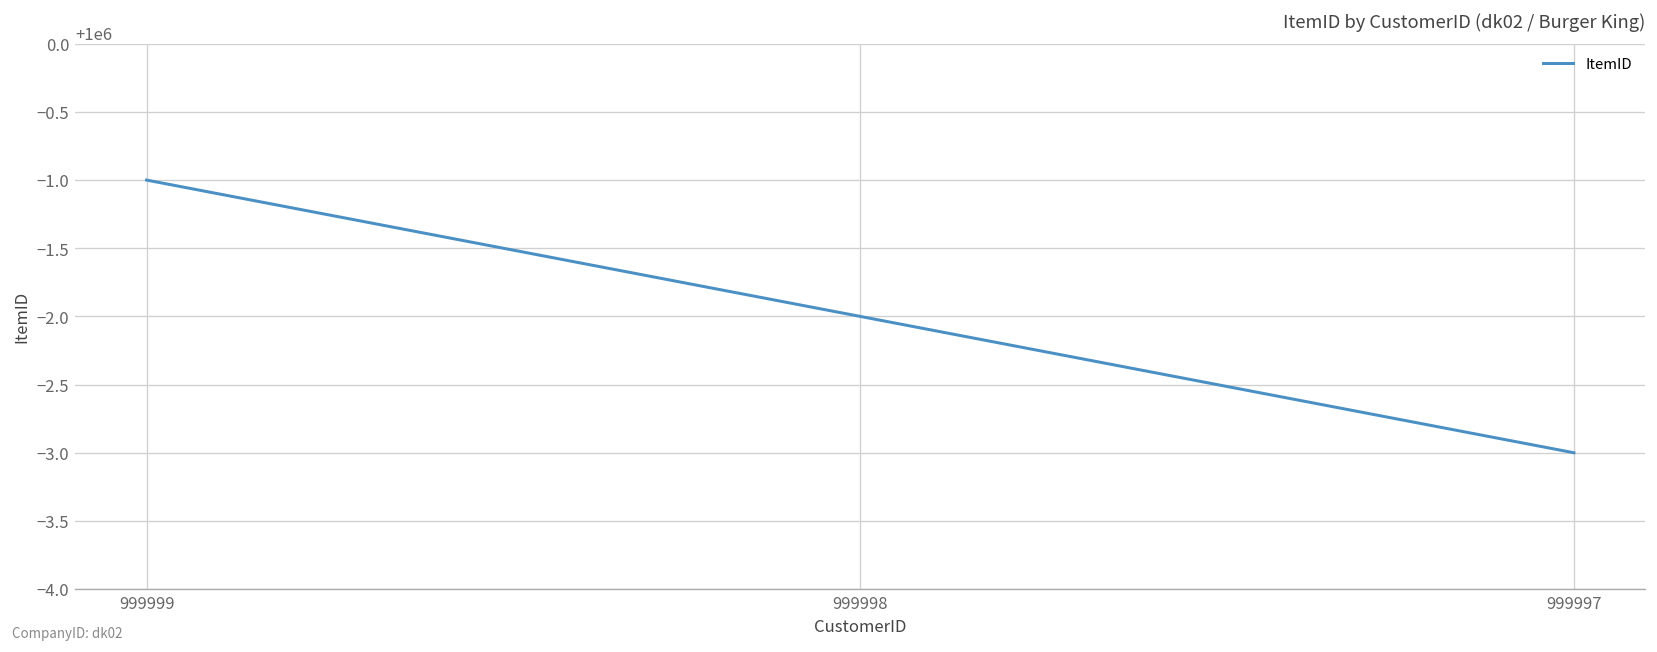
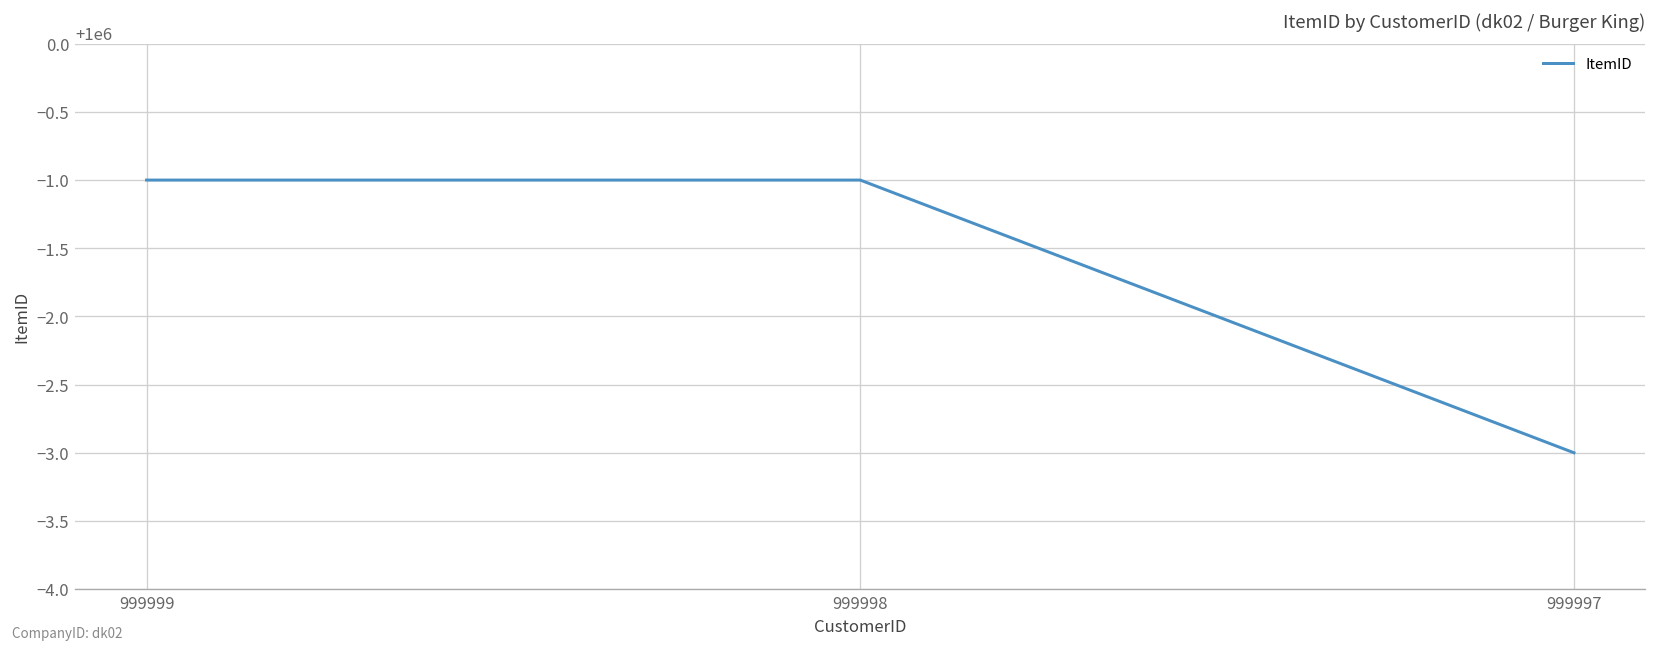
999998: 999998 -> 999999
